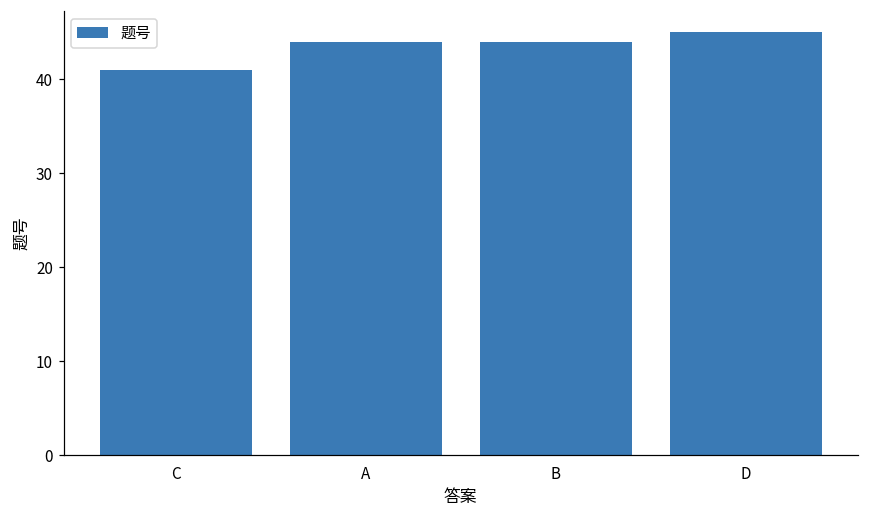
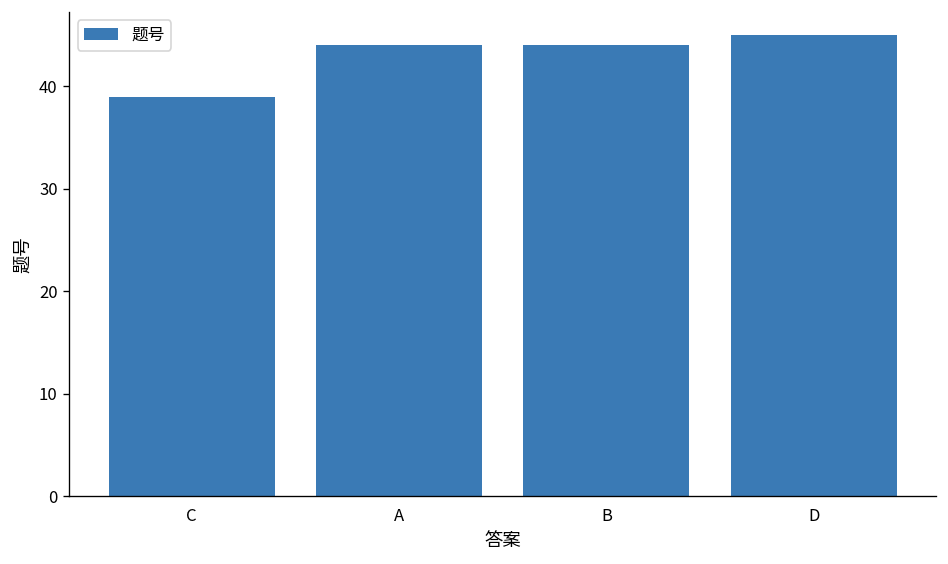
C: 41 -> 39
